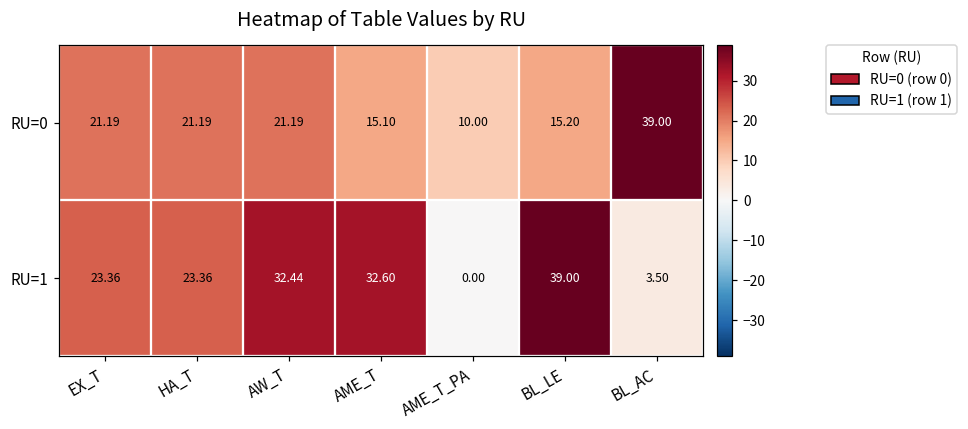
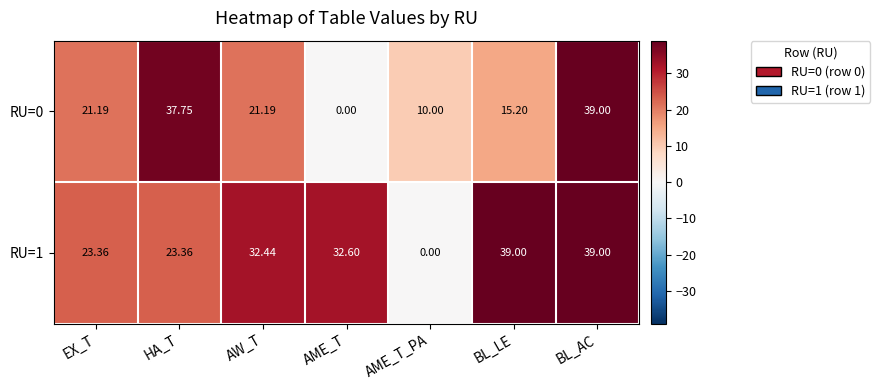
RU=0, HA_T: 21.19 -> 37.75
RU=0, AME_T: 15.10 -> 0.00
RU=1, BL_AC: 3.50 -> 39.00
